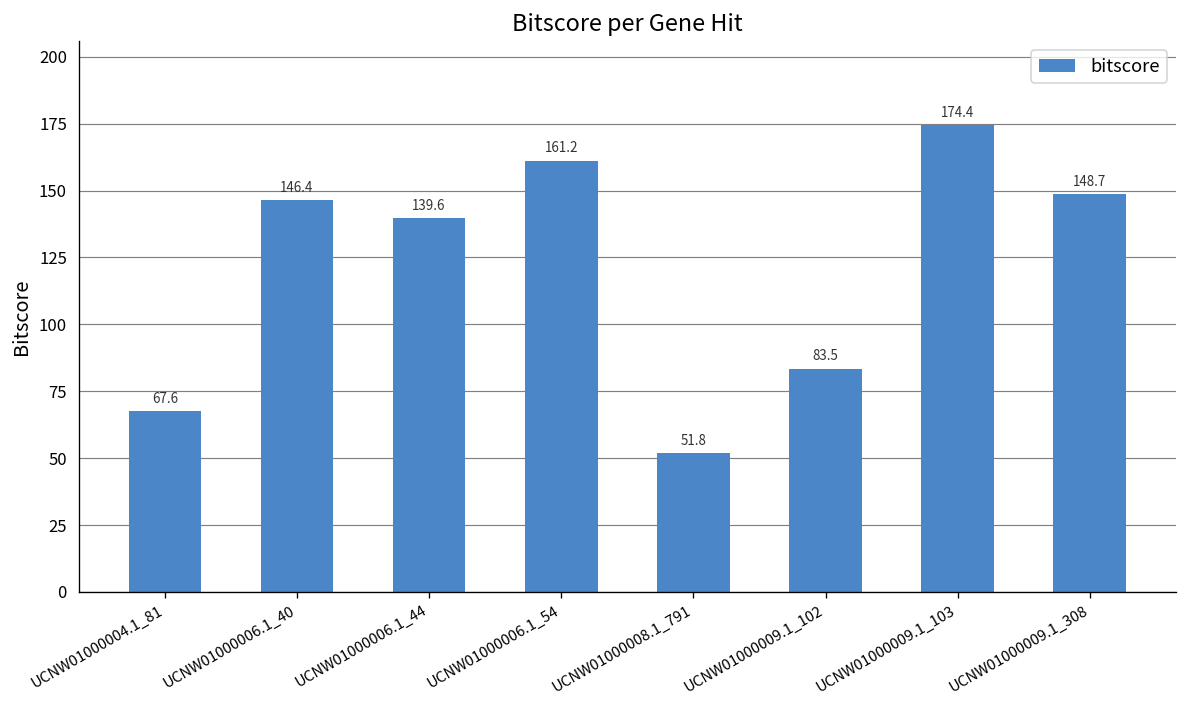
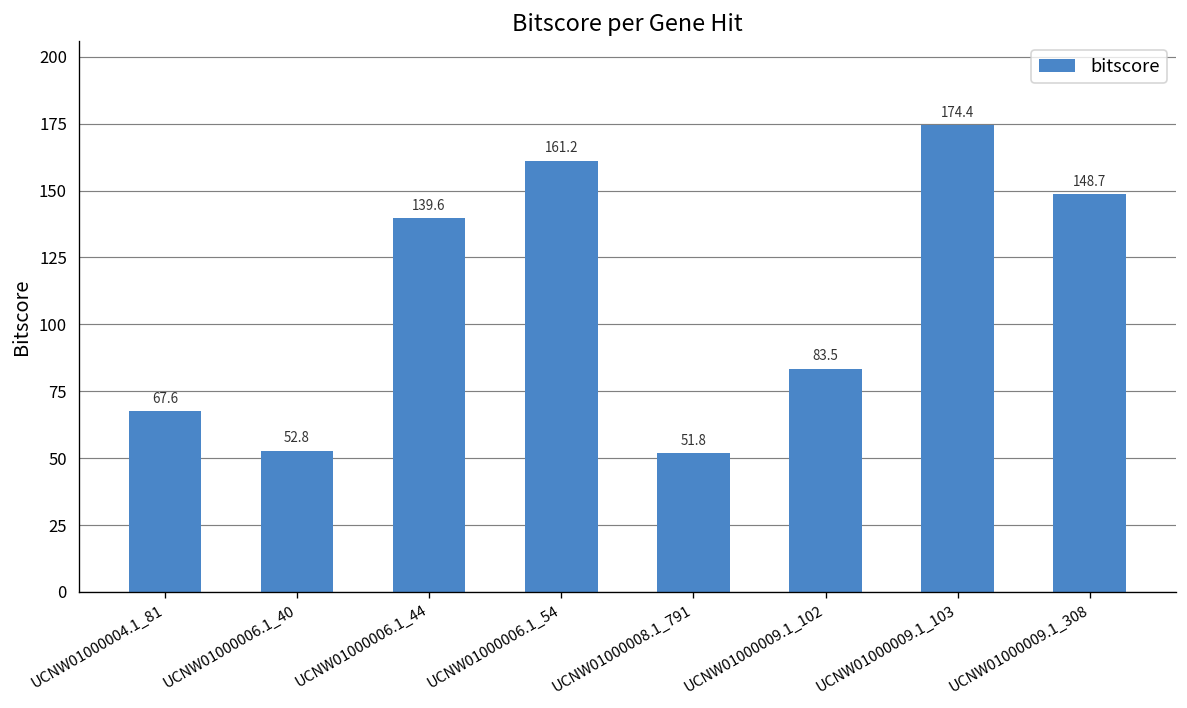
UCNW01000006.1_40: 146.4 -> 52.8
